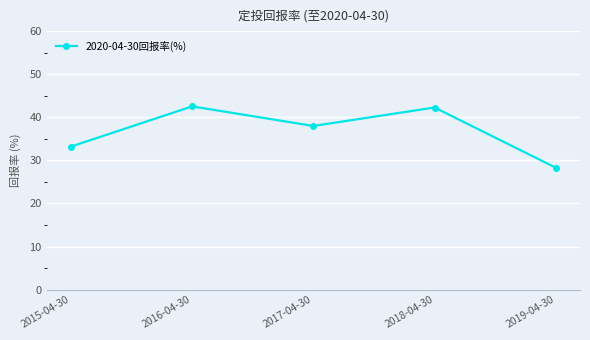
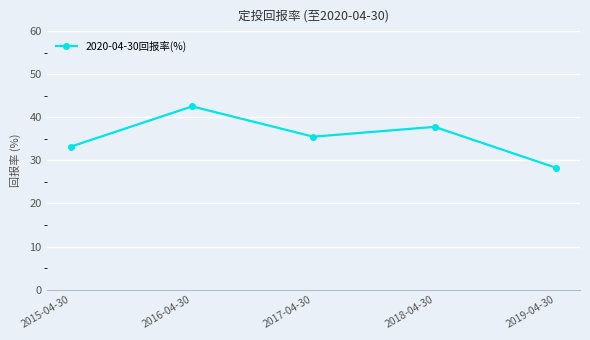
2017-04-30: 38 -> 36
2018-04-30: 42 -> 38
